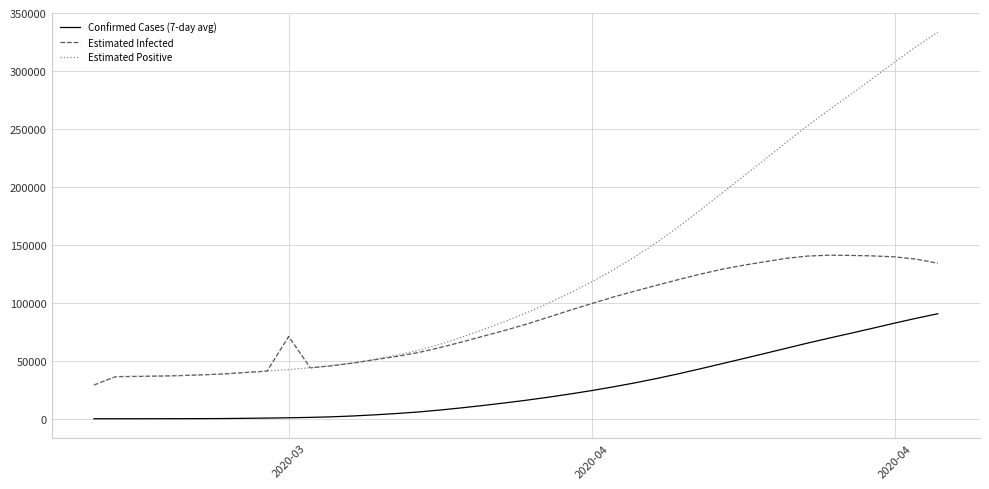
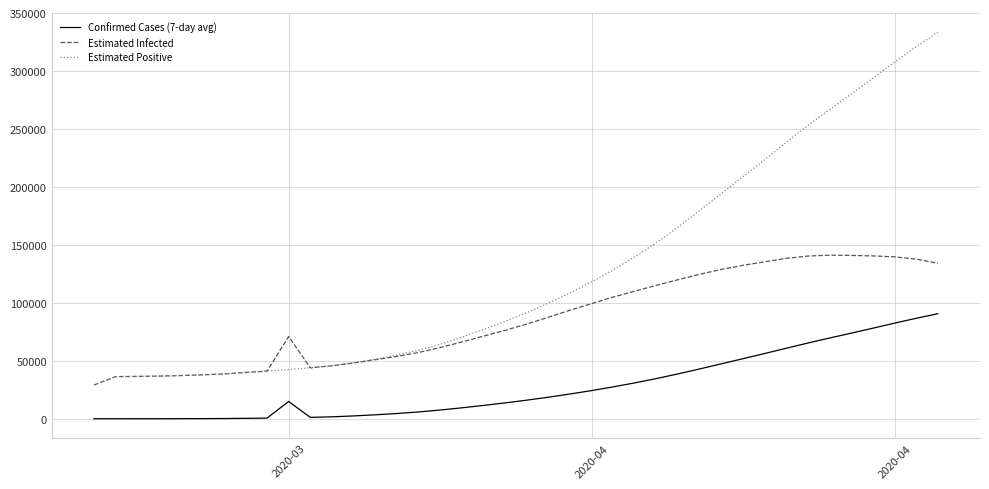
Confirmed Cases (7-day avg), 2020-03: 1000 -> 15000
